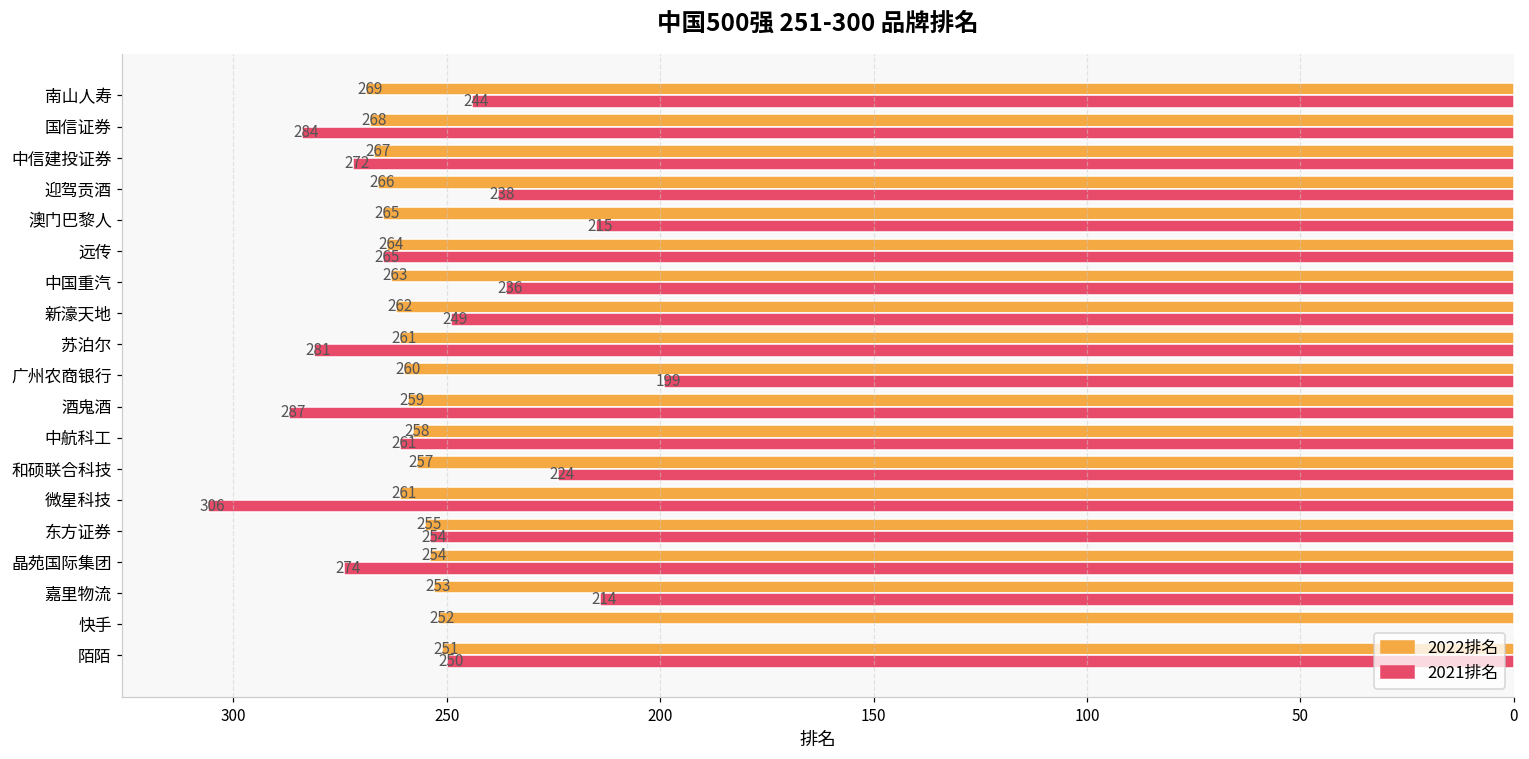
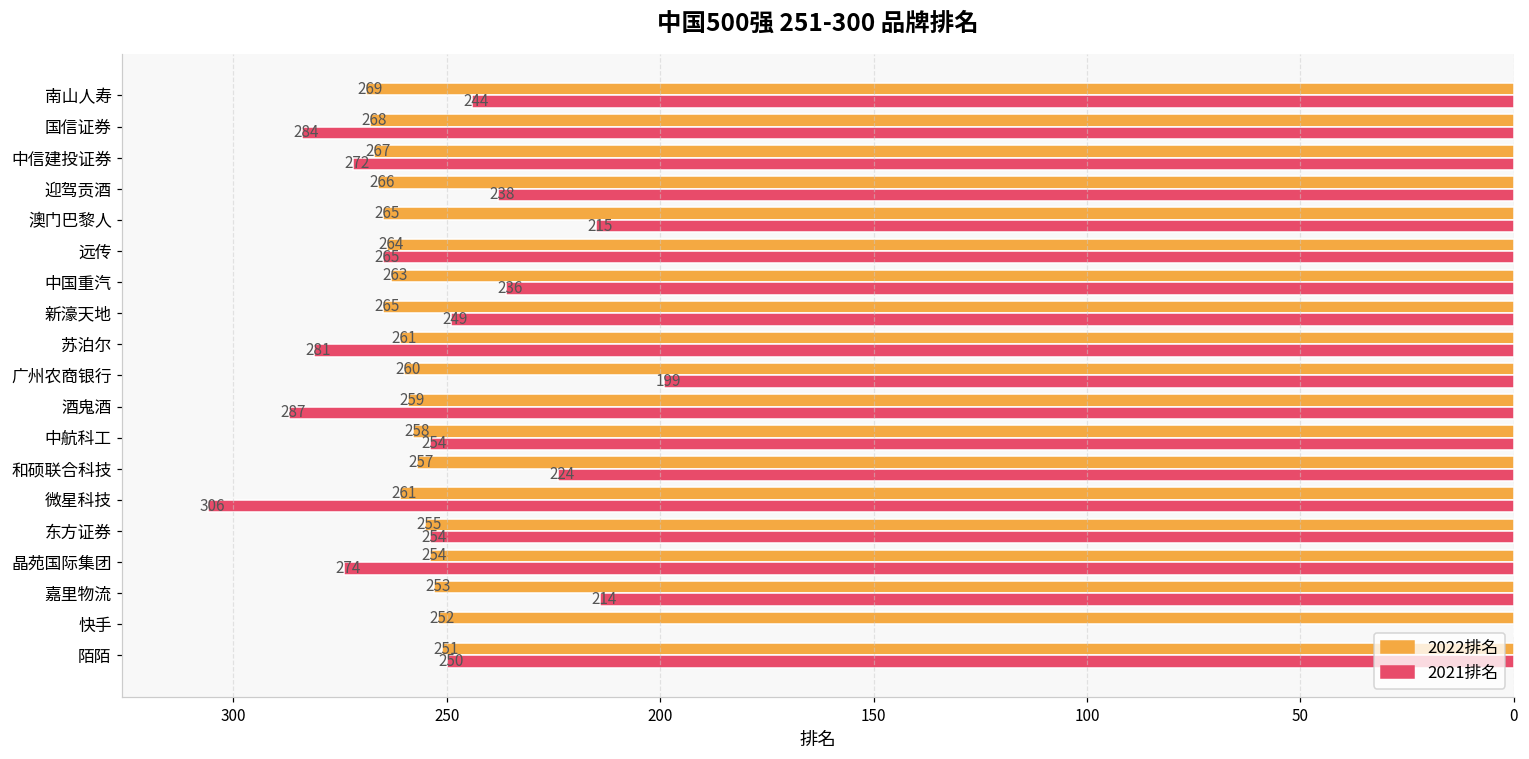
2022排名, 新濠天地: 262 -> 265
2021排名, 中航科工: 261 -> 254
